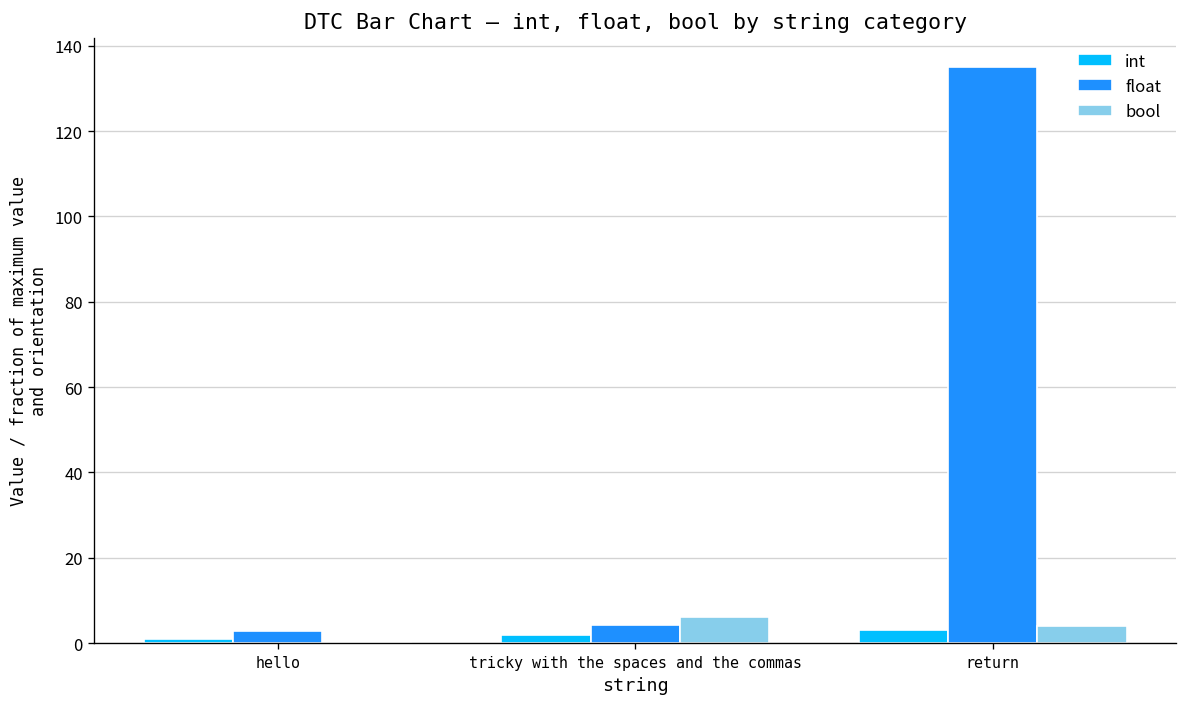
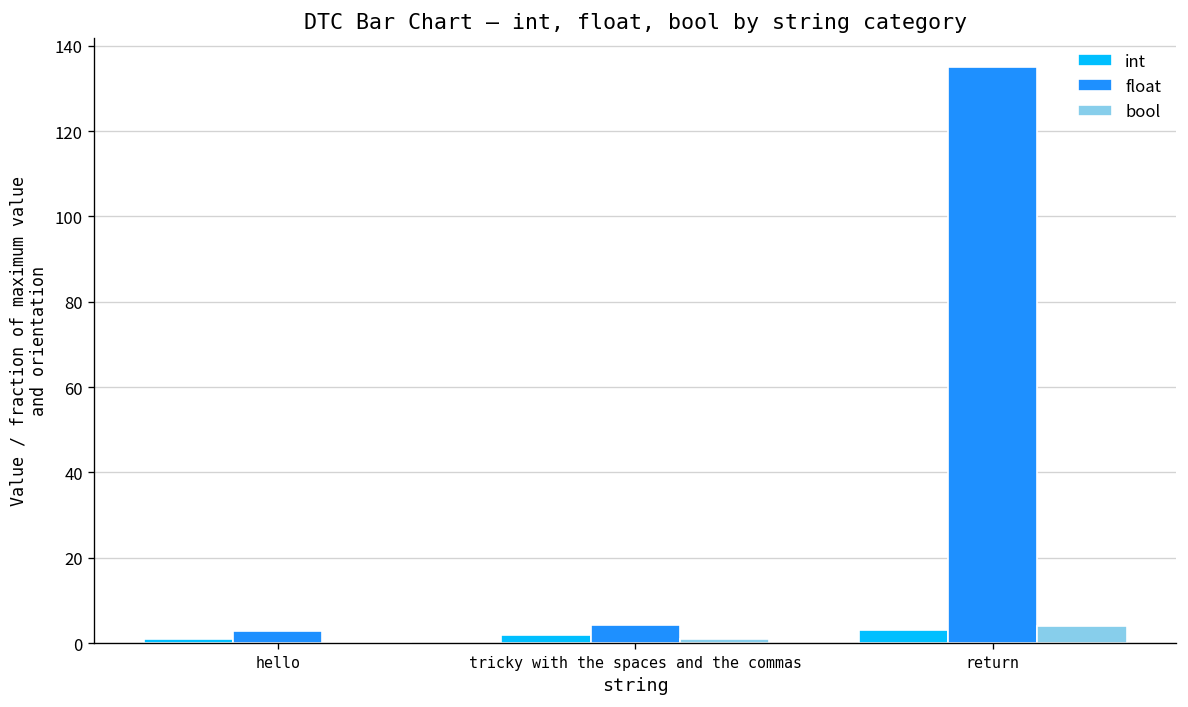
bool, tricky with the spaces and the commas: 6 -> 1
